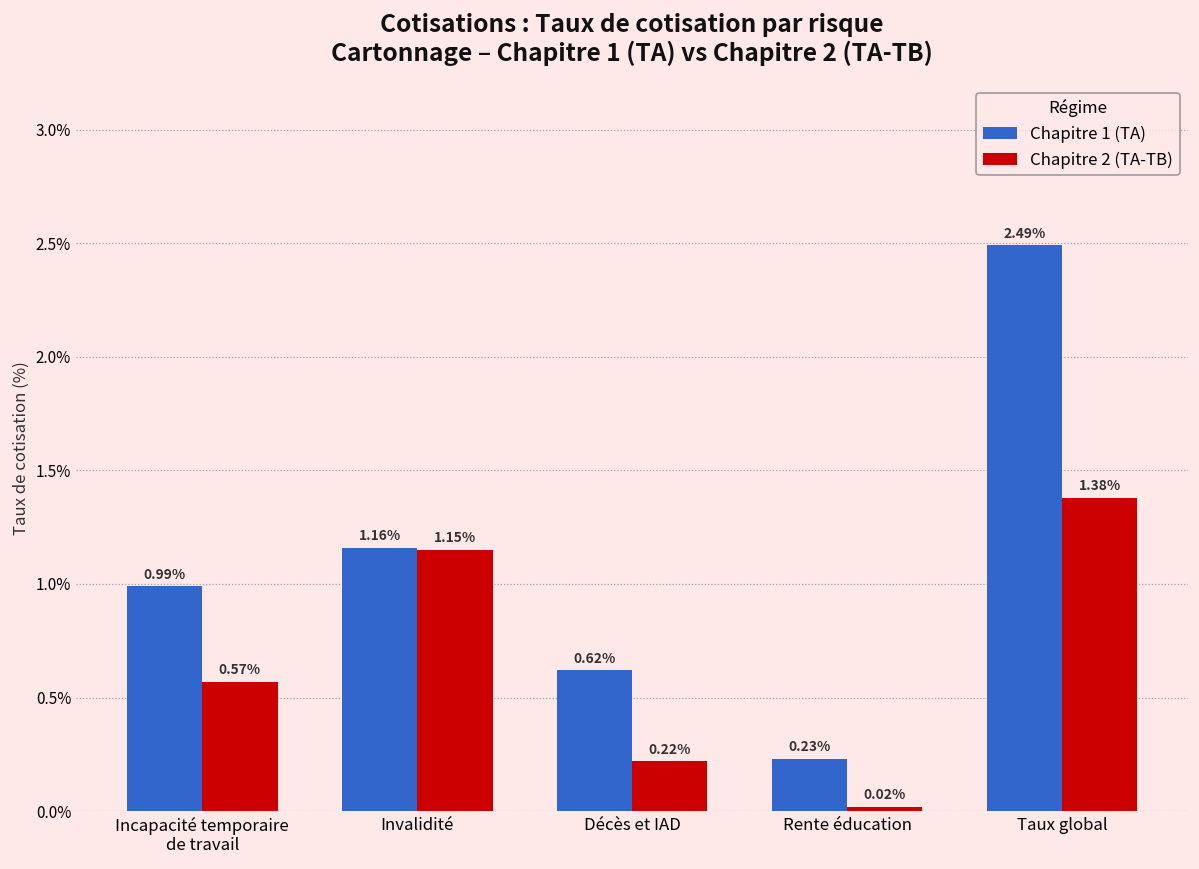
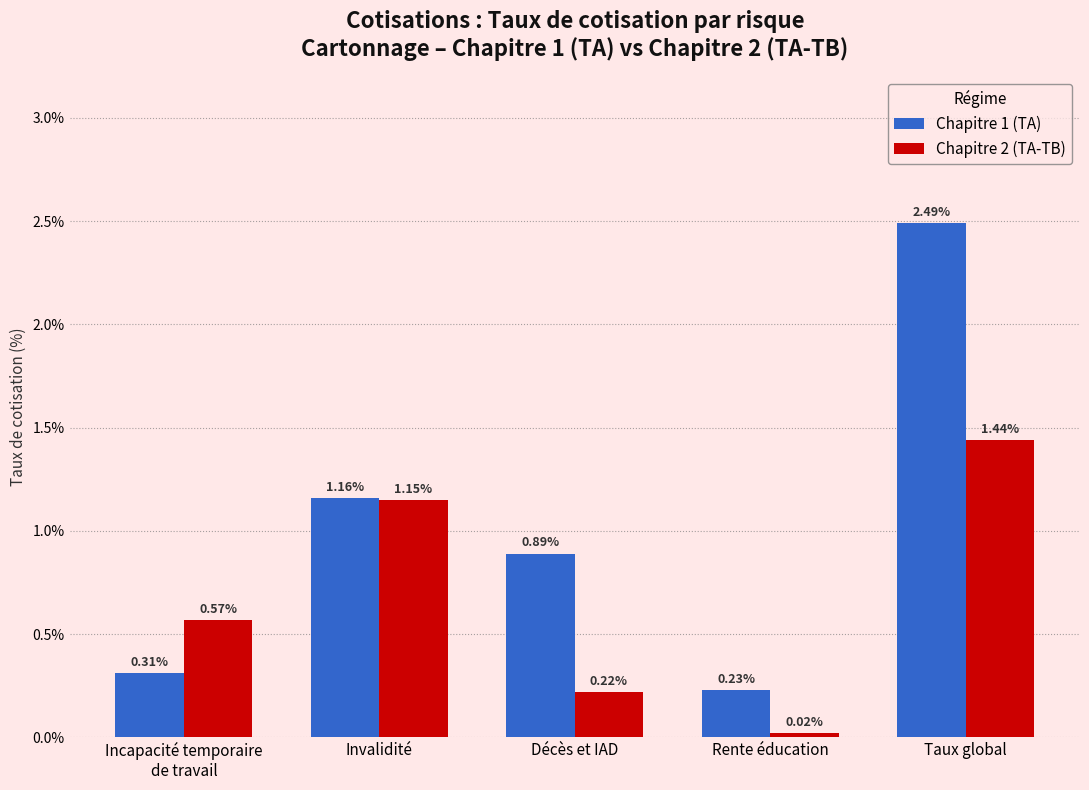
Chapitre 1 (TA), Incapacité temporaire de travail: 0.99% -> 0.31%
Chapitre 1 (TA), Décès et IAD: 0.62% -> 0.89%
Chapitre 2 (TA-TB), Taux global: 1.38% -> 1.44%
